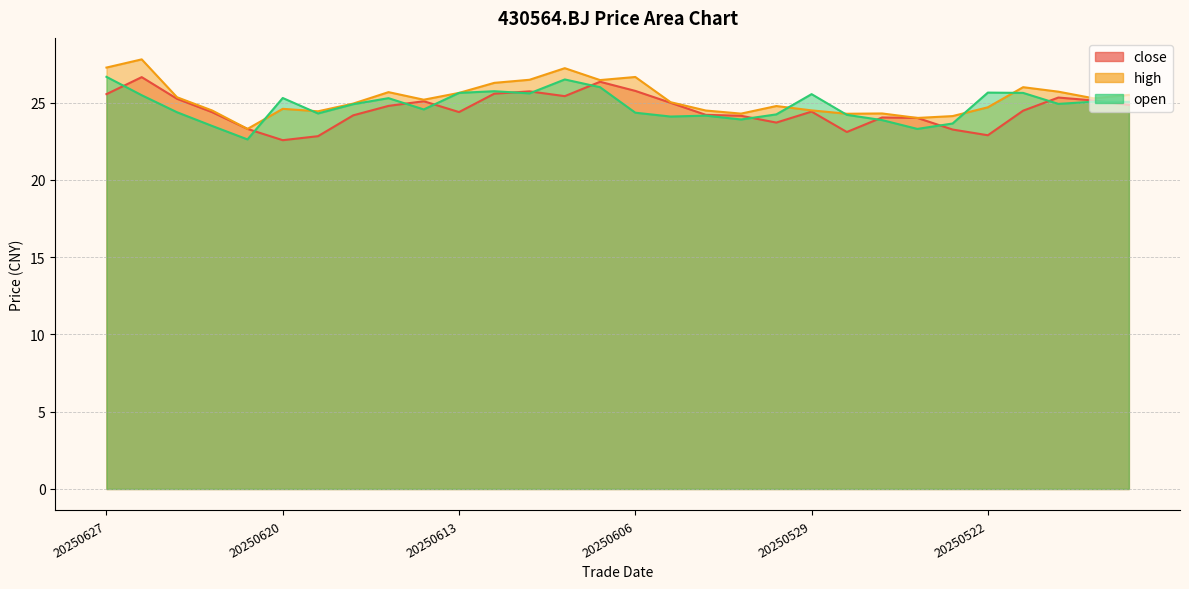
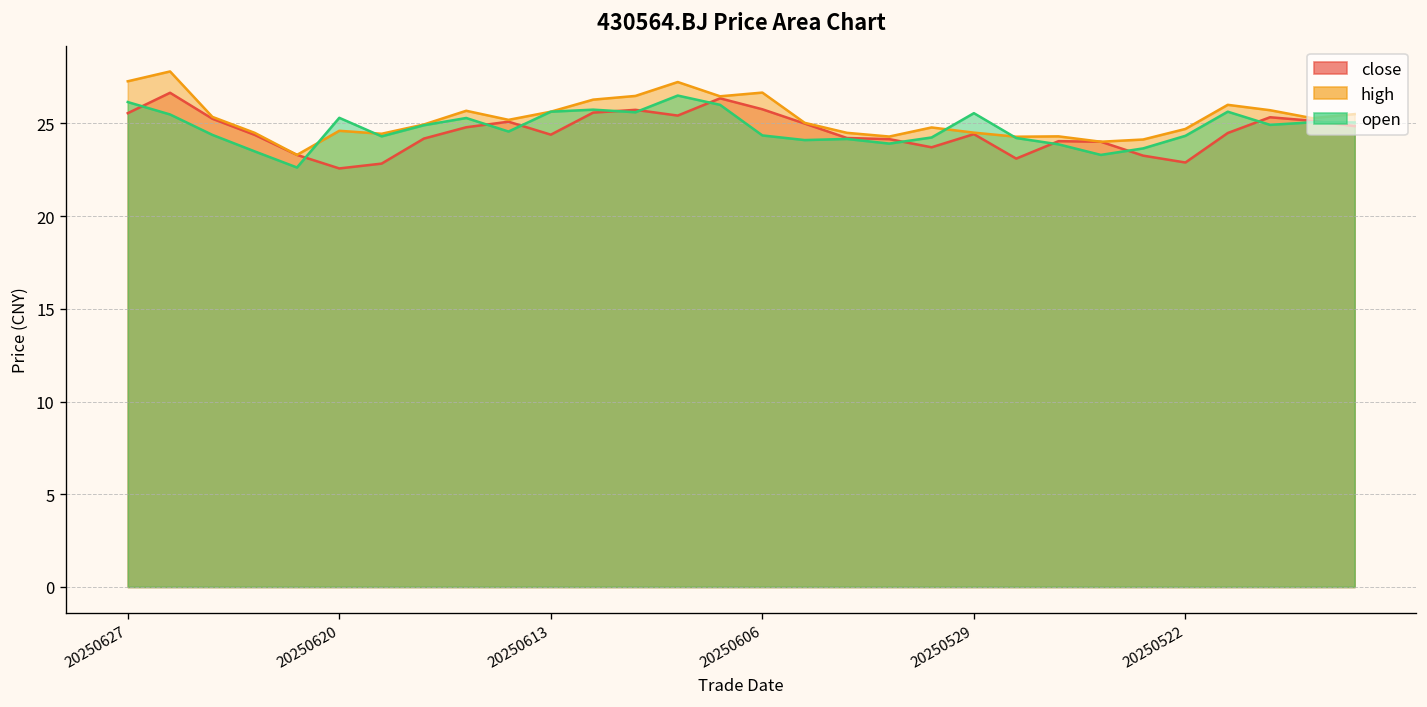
open, 20250627: 26.7 -> 26.2
open, 20250522: 25.7 -> 24.3
